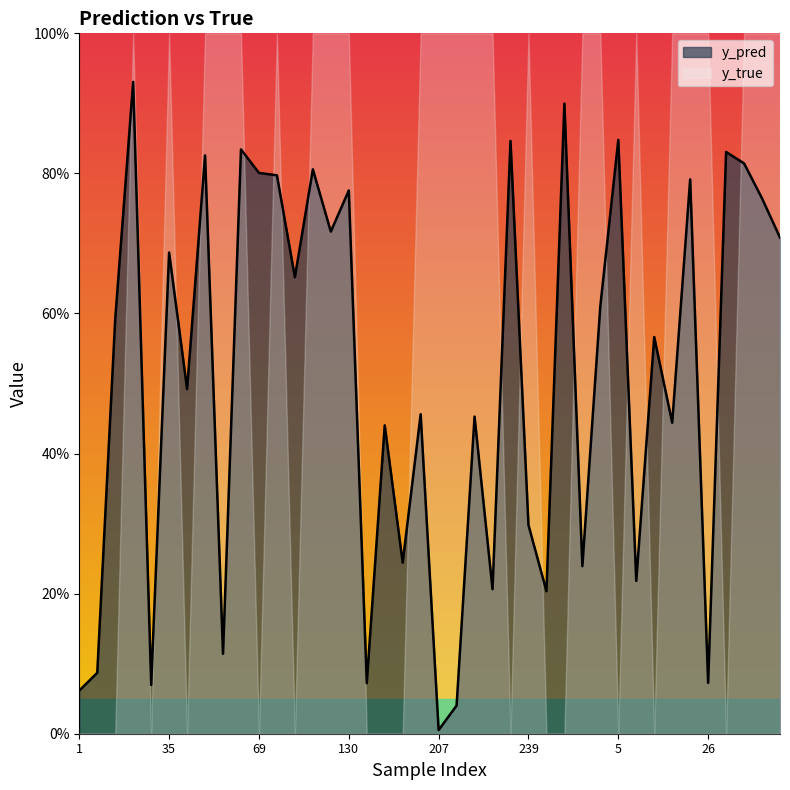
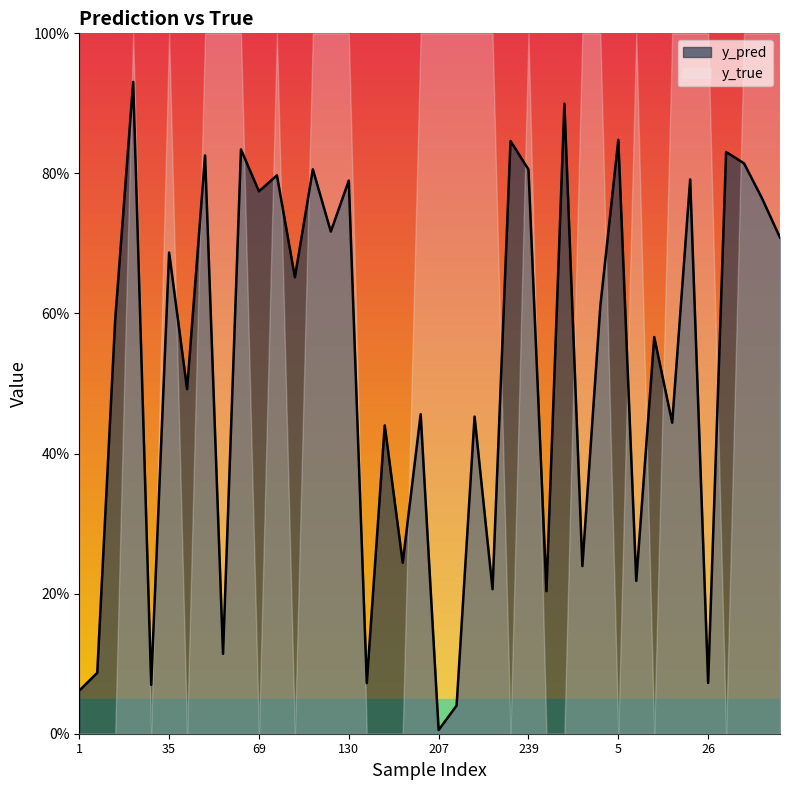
y_pred, 69: 80% -> 77%
y_pred, 130: 78% -> 79%
y_pred, 239: 30% -> 81%
